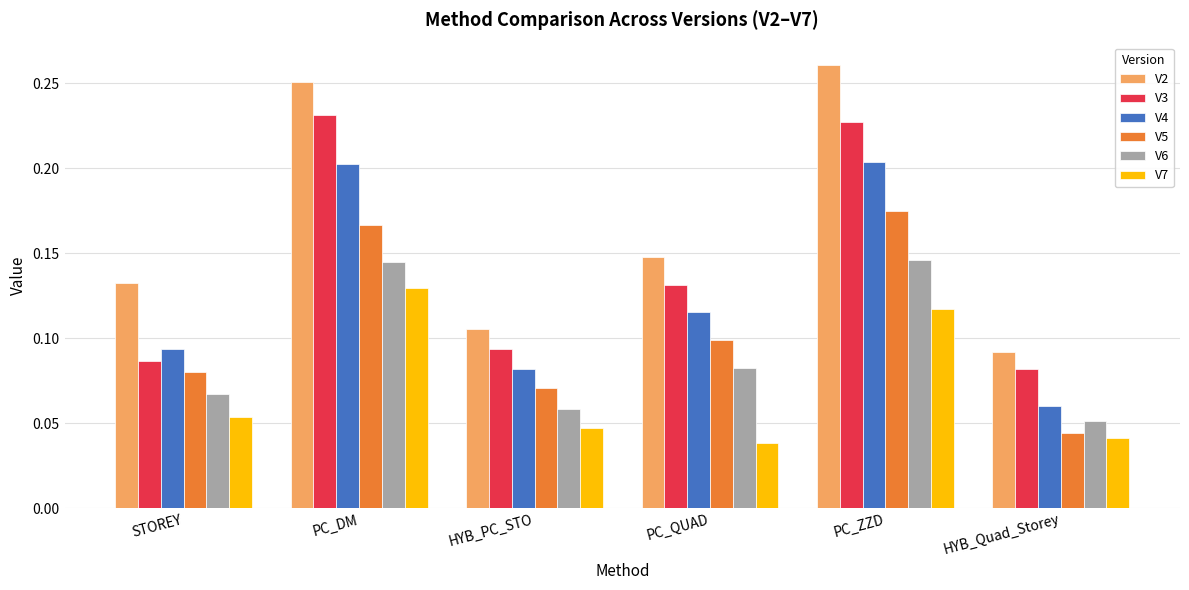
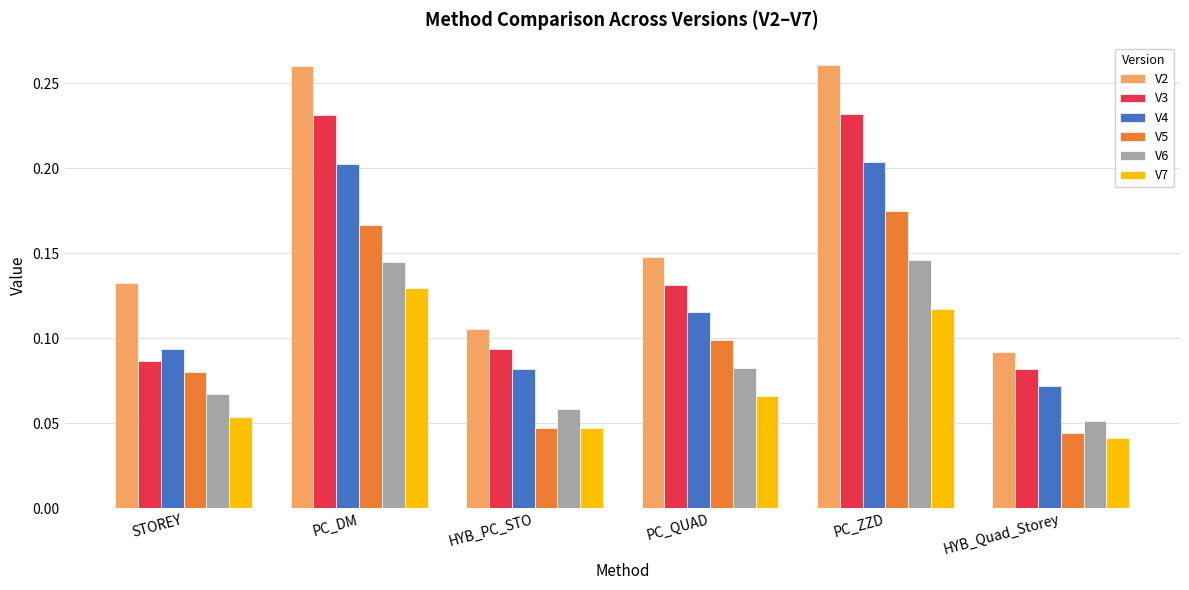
V2, PC_DM: 0.250 -> 0.260
V5, HYB_PC_STO: 0.070 -> 0.047
V7, PC_QUAD: 0.038 -> 0.066
V3, PC_ZZD: 0.227 -> 0.232
V4, HYB_Quad_Storey: 0.060 -> 0.072
